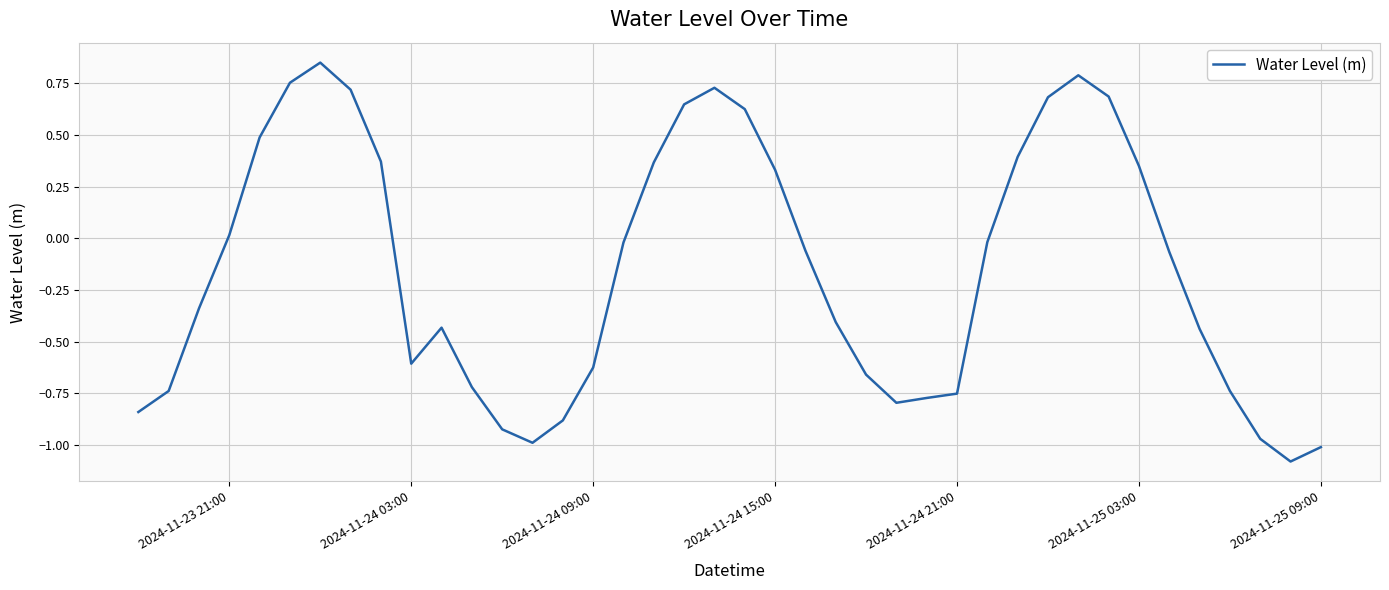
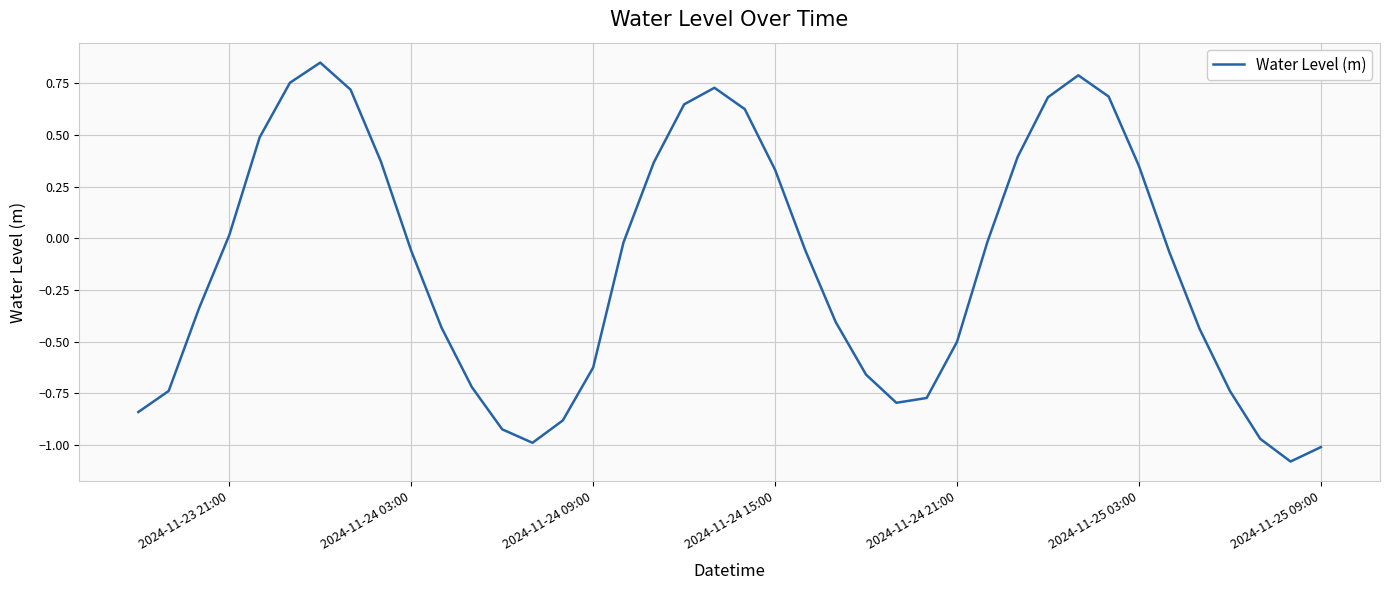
2024-11-24 03:00: -0.61 -> -0.06
2024-11-24 21:00: -0.75 -> -0.50
